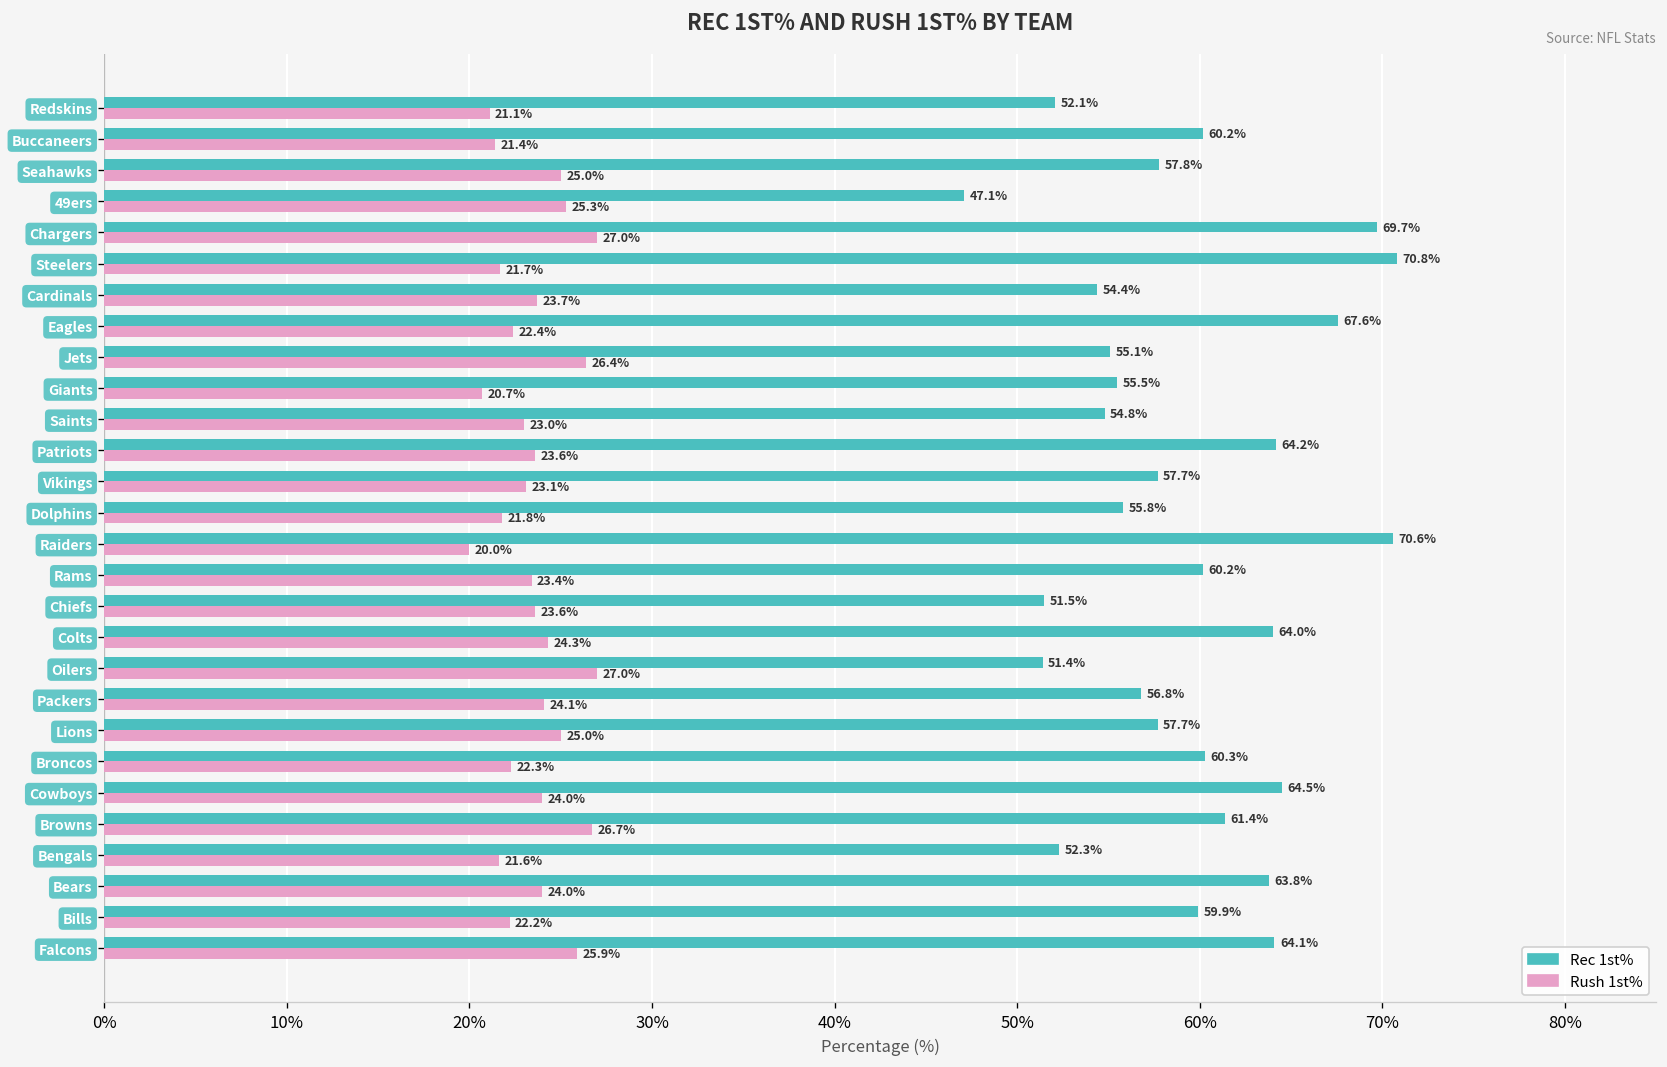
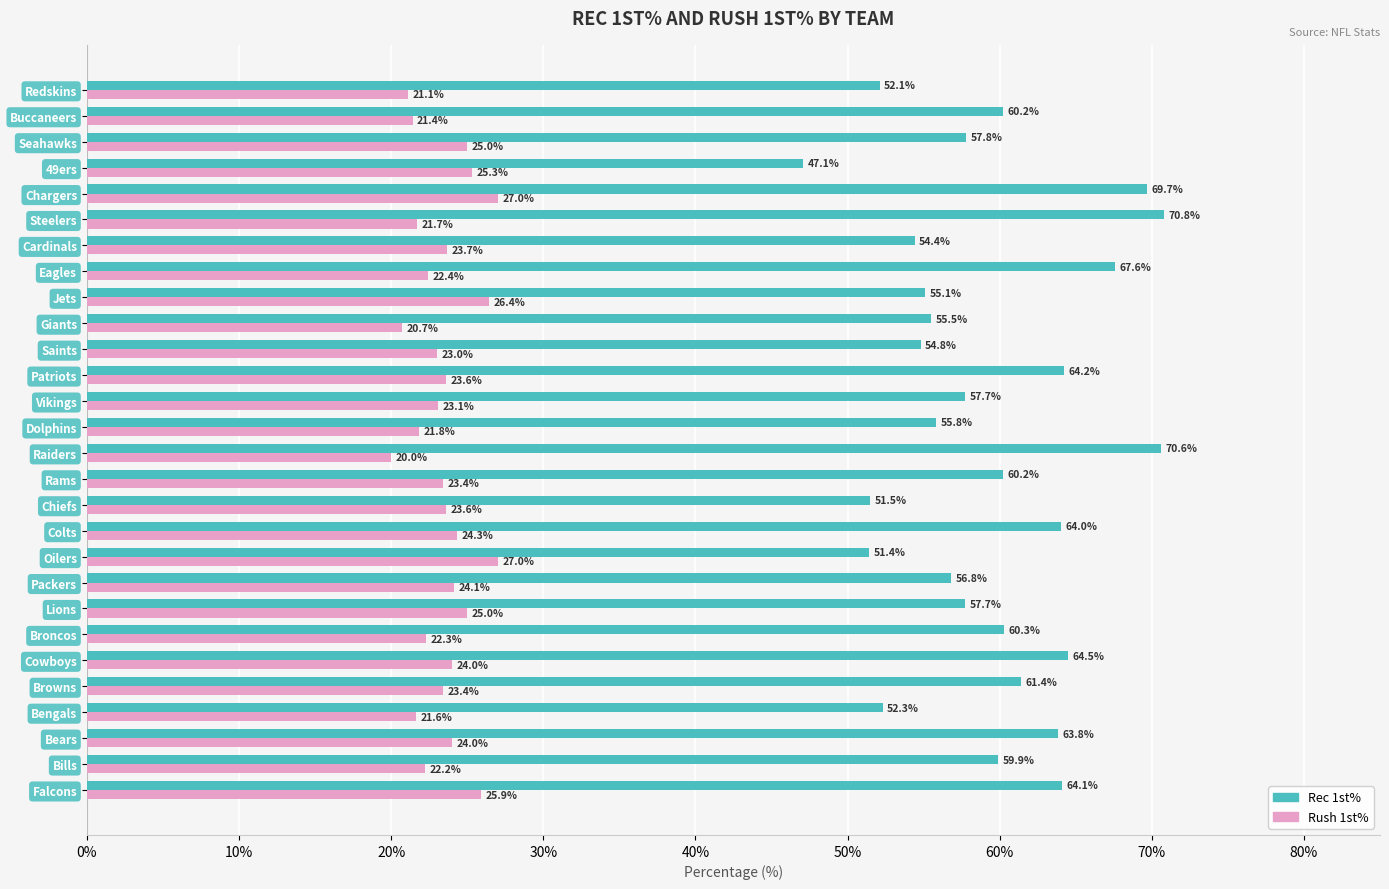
Rush 1st%, Browns: 26.7% -> 23.4%
